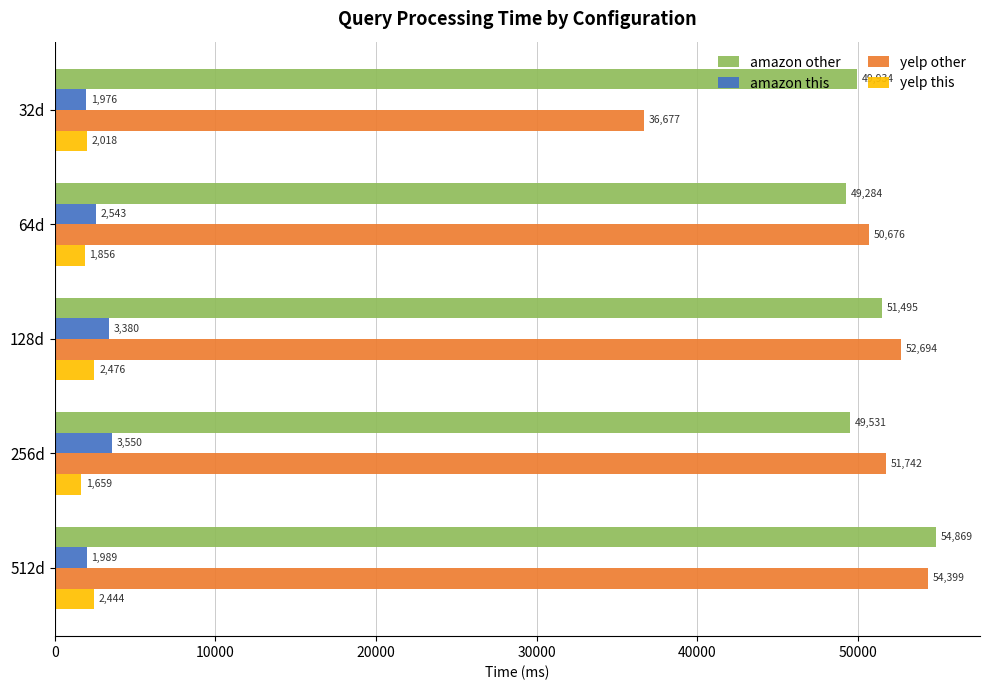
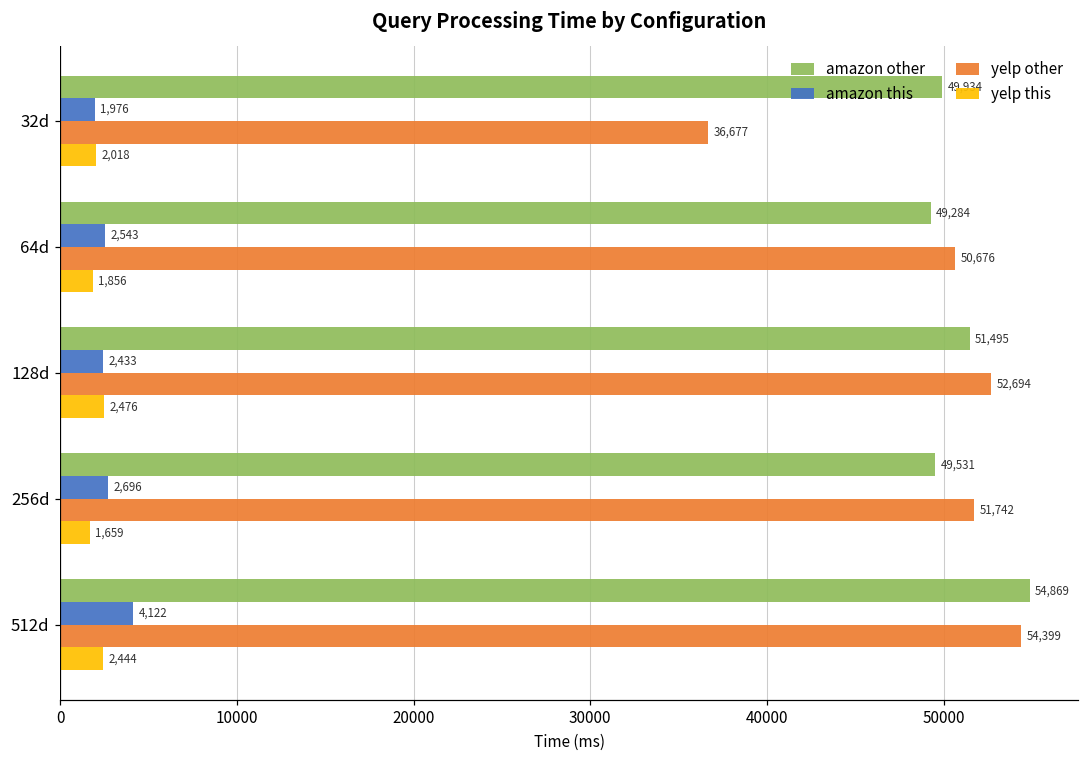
amazon this, 128d: 3,380 -> 2,433
amazon this, 256d: 3,550 -> 2,696
amazon this, 512d: 1,989 -> 4,122
